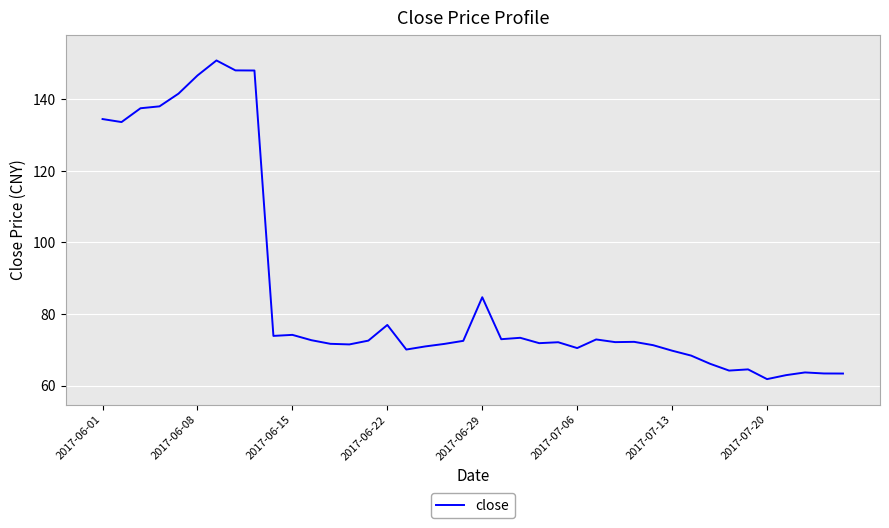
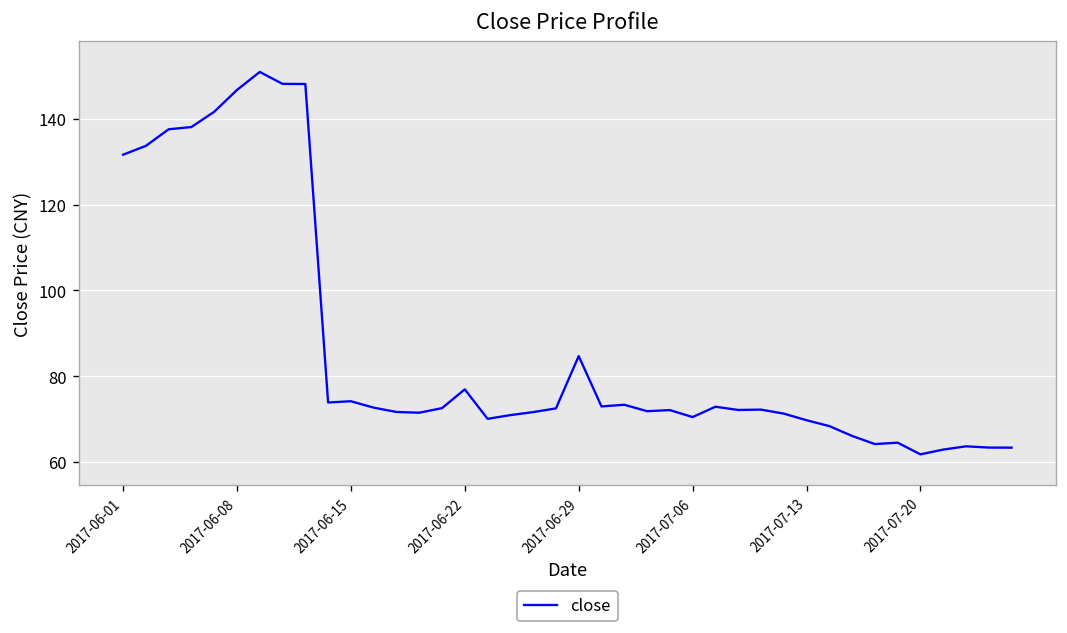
2017-06-01: 135 -> 132
